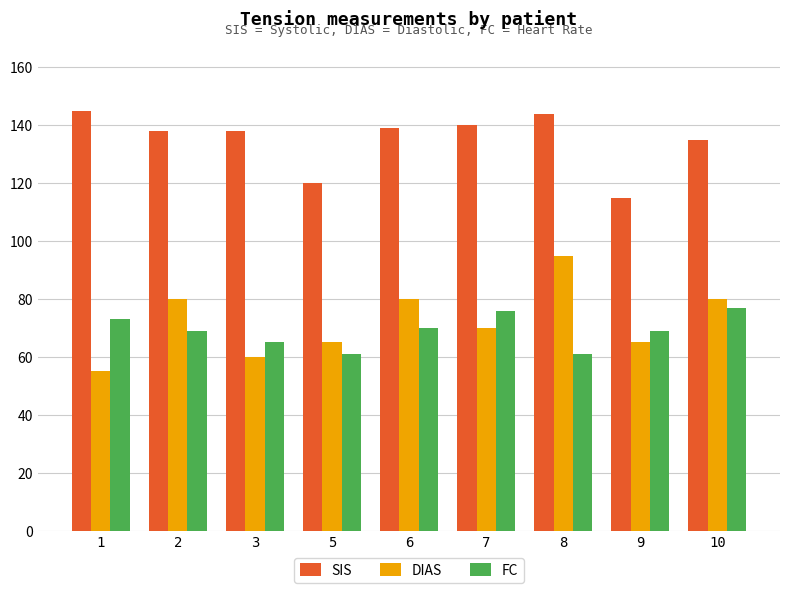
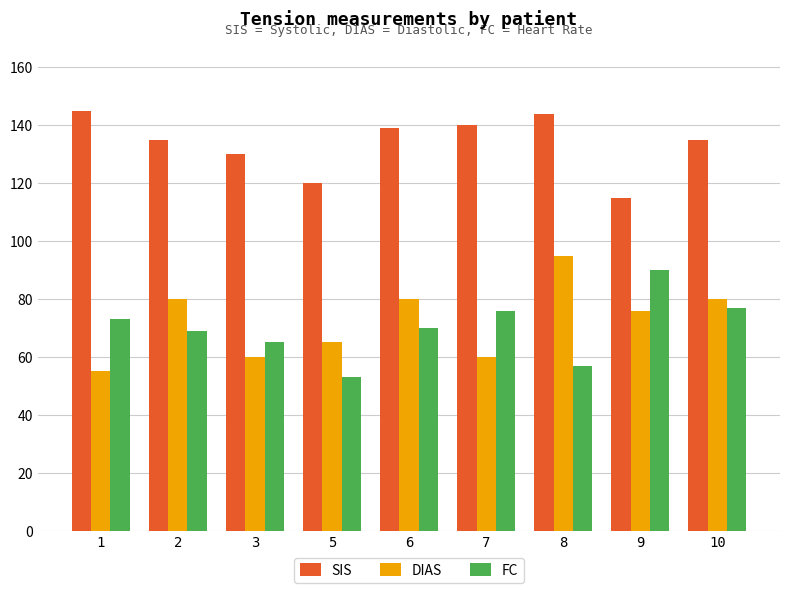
SIS, 2: 138 -> 135
SIS, 3: 138 -> 130
FC, 5: 61 -> 53
DIAS, 7: 70 -> 60
FC, 8: 61 -> 57
DIAS, 9: 65 -> 76
FC, 9: 69 -> 90
